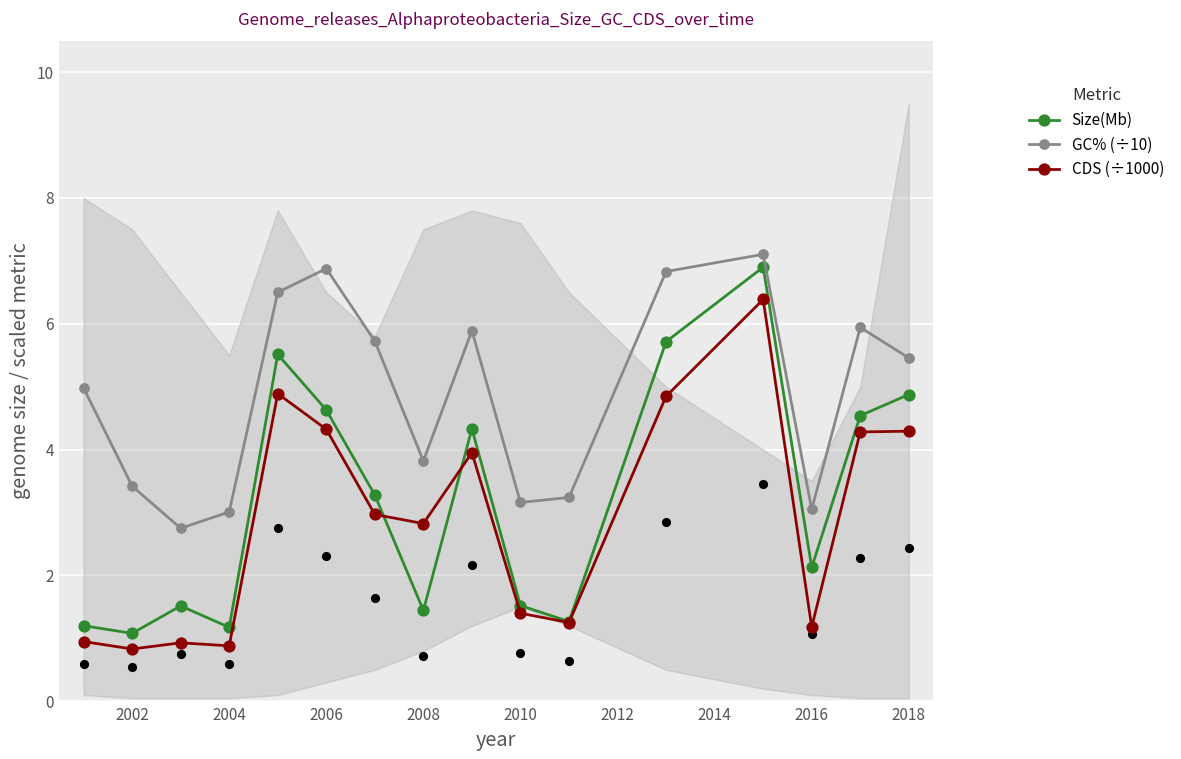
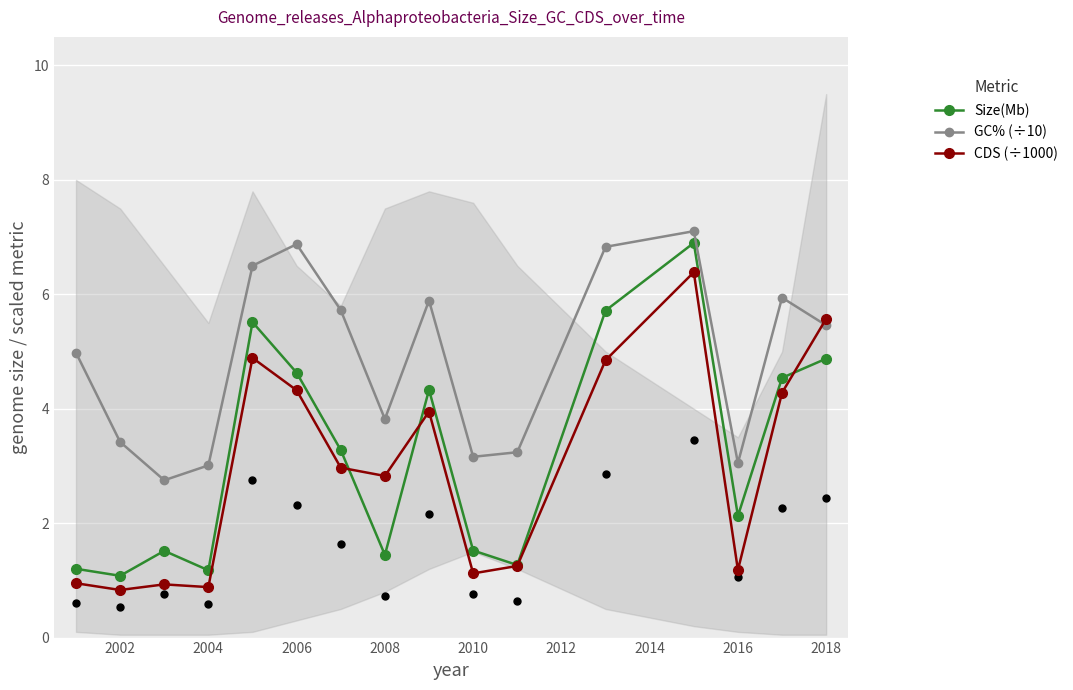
CDS (÷1000), 2010: 1.4 -> 1.1
CDS (÷1000), 2018: 4.3 -> 5.6
